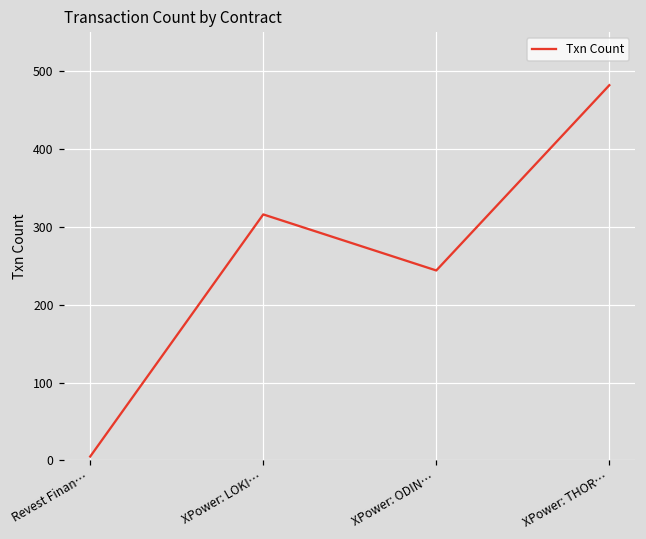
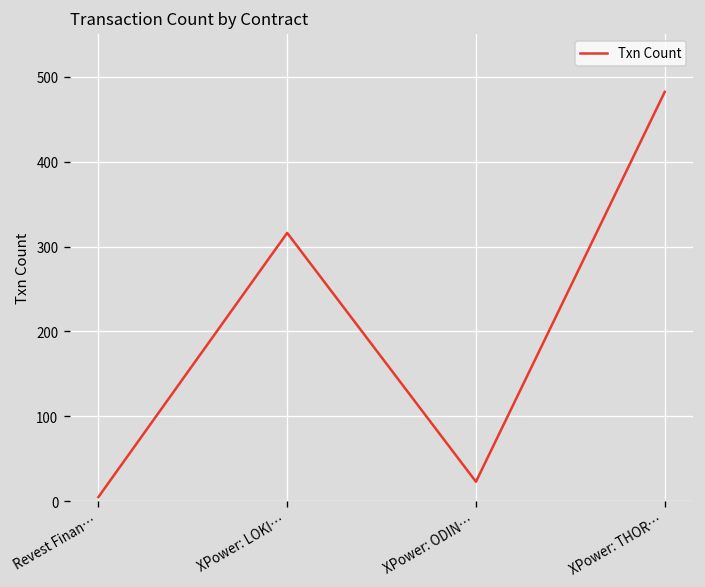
XPower: ODIN…: 240 -> 20
